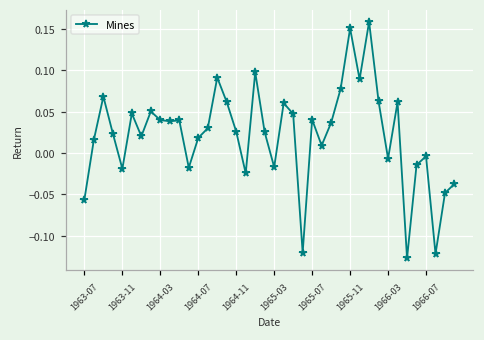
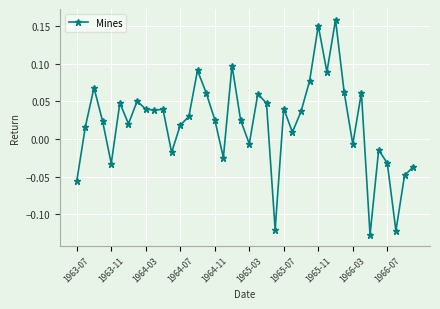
1963-11: -0.02 -> -0.03
1965-03: -0.02 -> -0.01
1966-07: 0.00 -> -0.03
